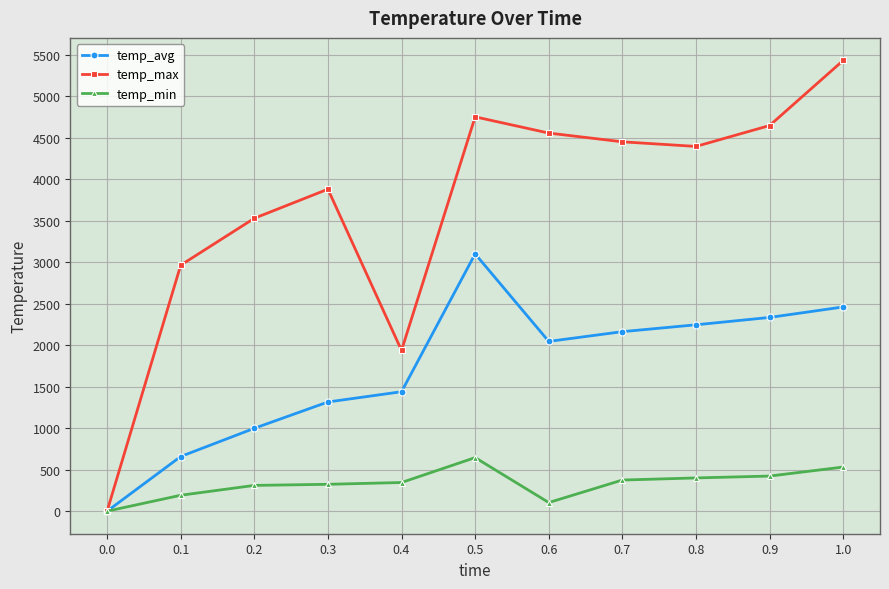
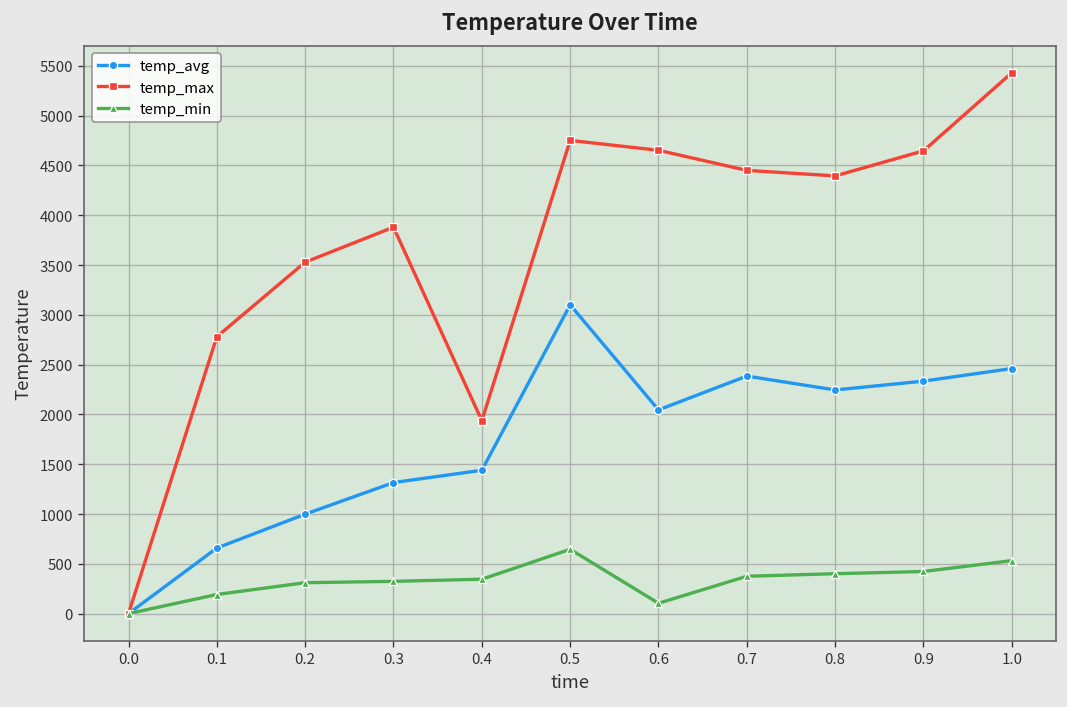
temp_max, 0.1: 3000 -> 2800
temp_max, 0.6: 4600 -> 4700
temp_avg, 0.7: 2200 -> 2400
